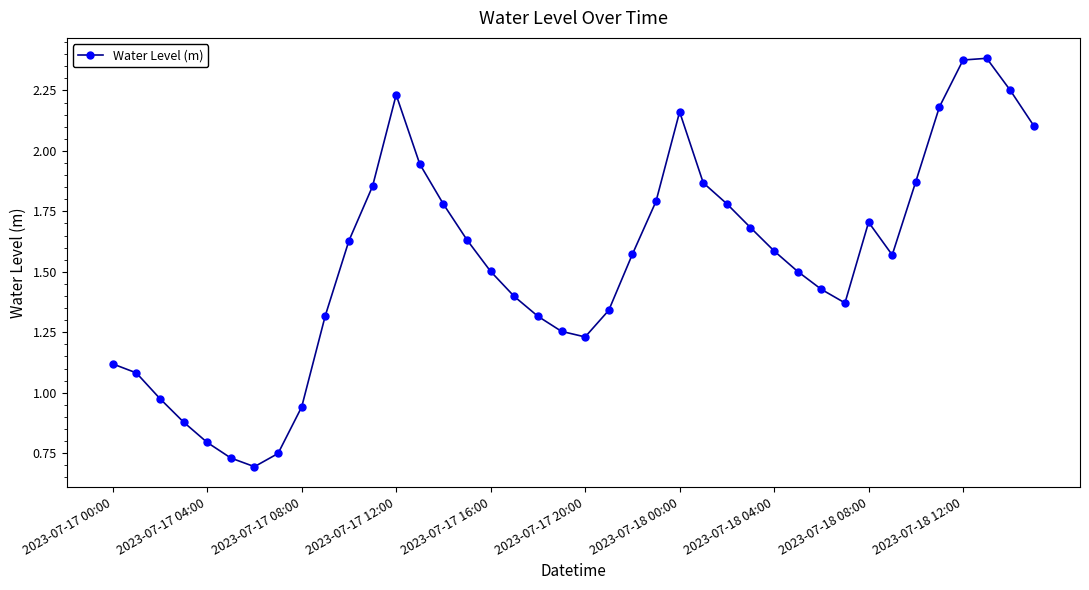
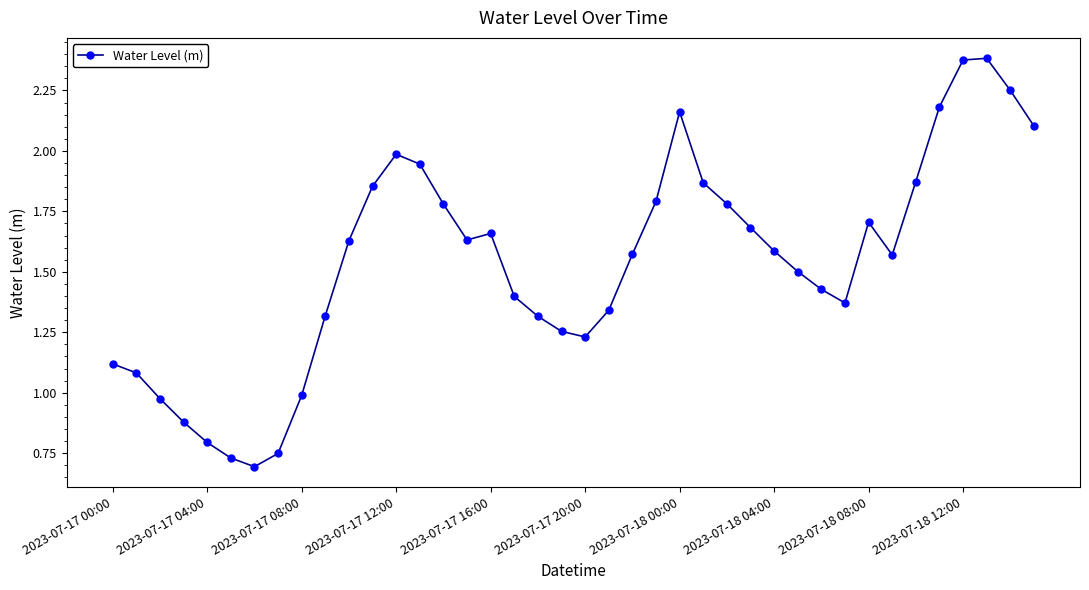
2023-07-17 08:00: 0.94 -> 0.99
2023-07-17 12:00: 2.23 -> 1.99
2023-07-17 16:00: 1.50 -> 1.66
